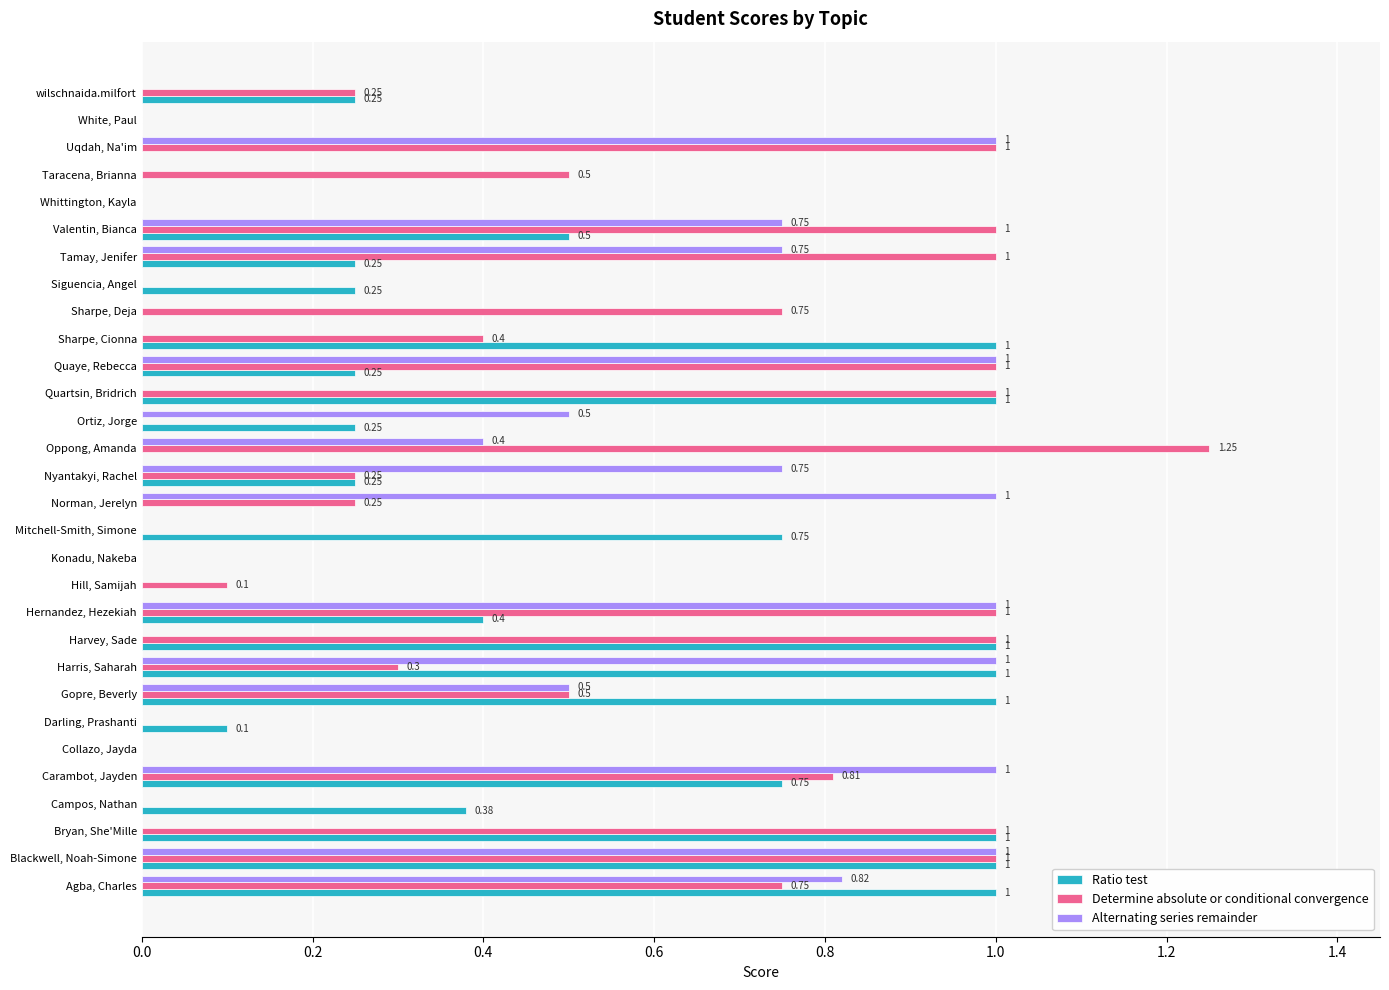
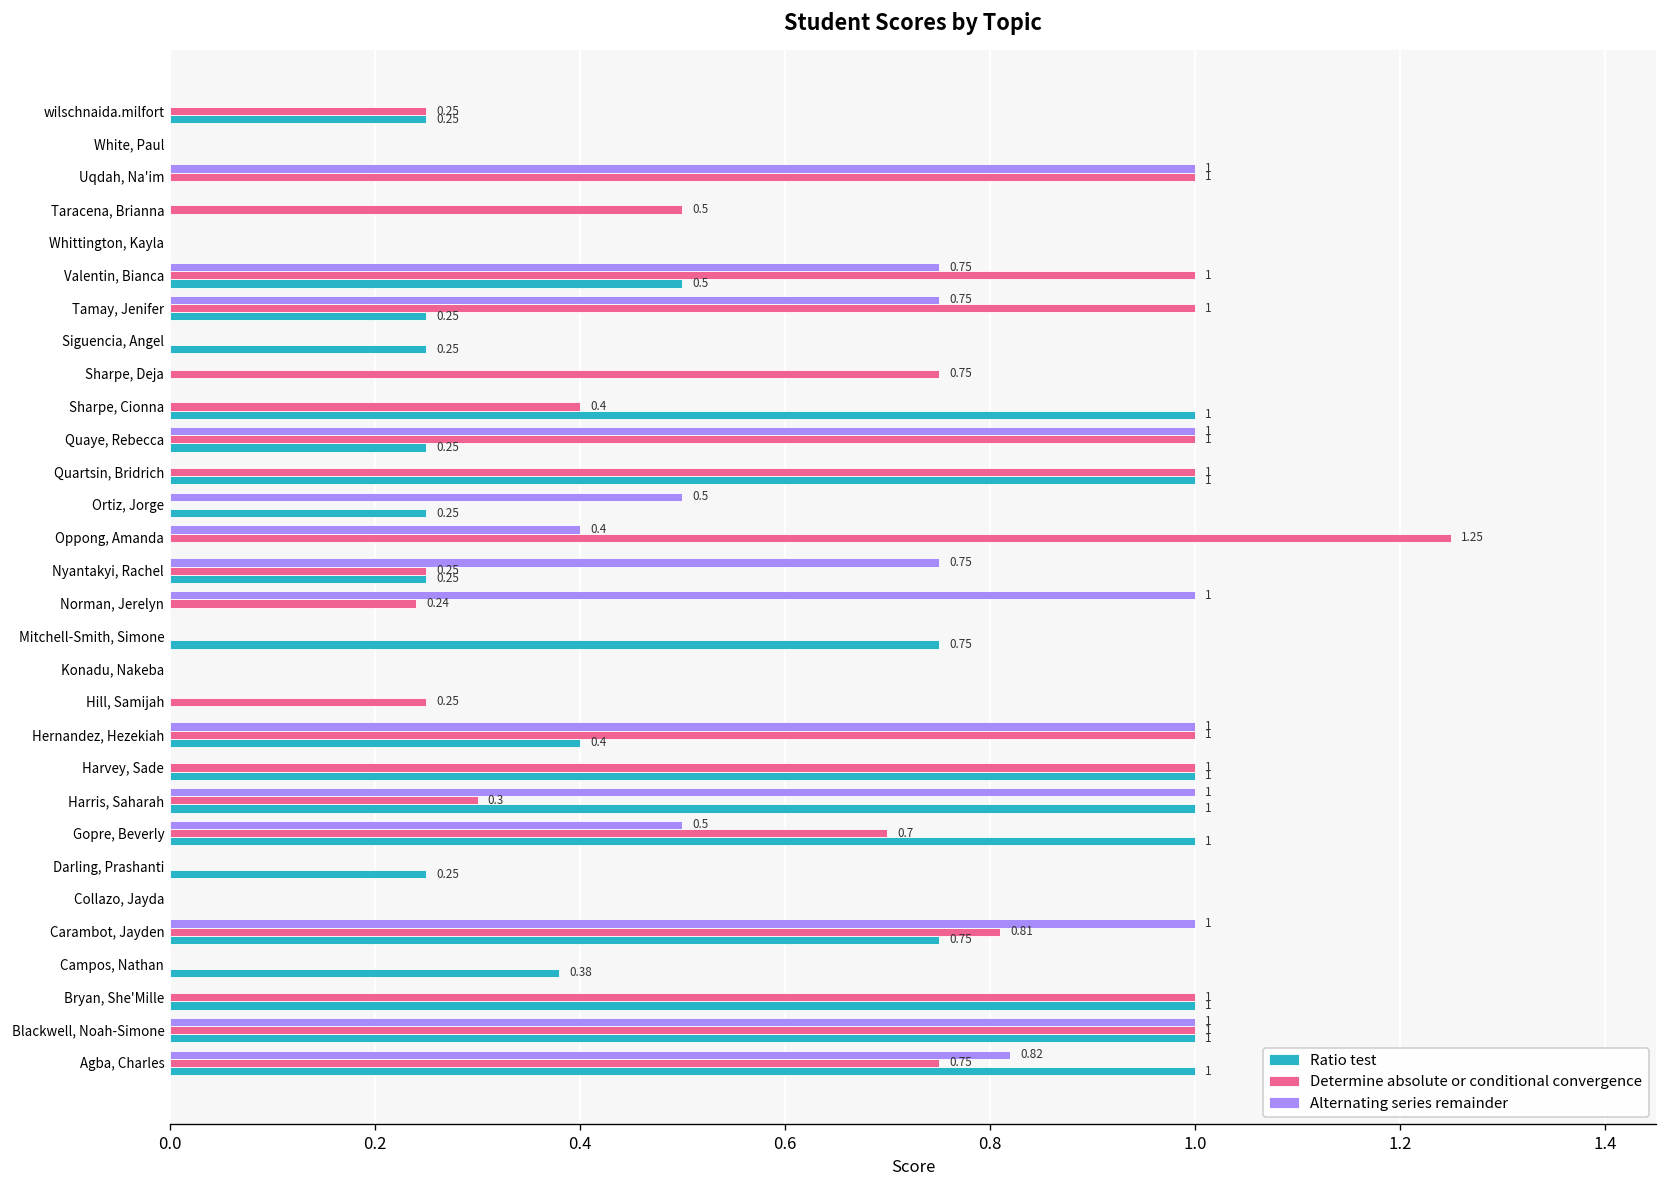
Determine absolute or conditional convergence, Norman, Jerelyn: 0.25 -> 0.24
Determine absolute or conditional convergence, Hill, Samijah: 0.1 -> 0.25
Determine absolute or conditional convergence, Gopre, Beverly: 0.5 -> 0.7
Ratio test, Darling, Prashanti: 0.1 -> 0.25
